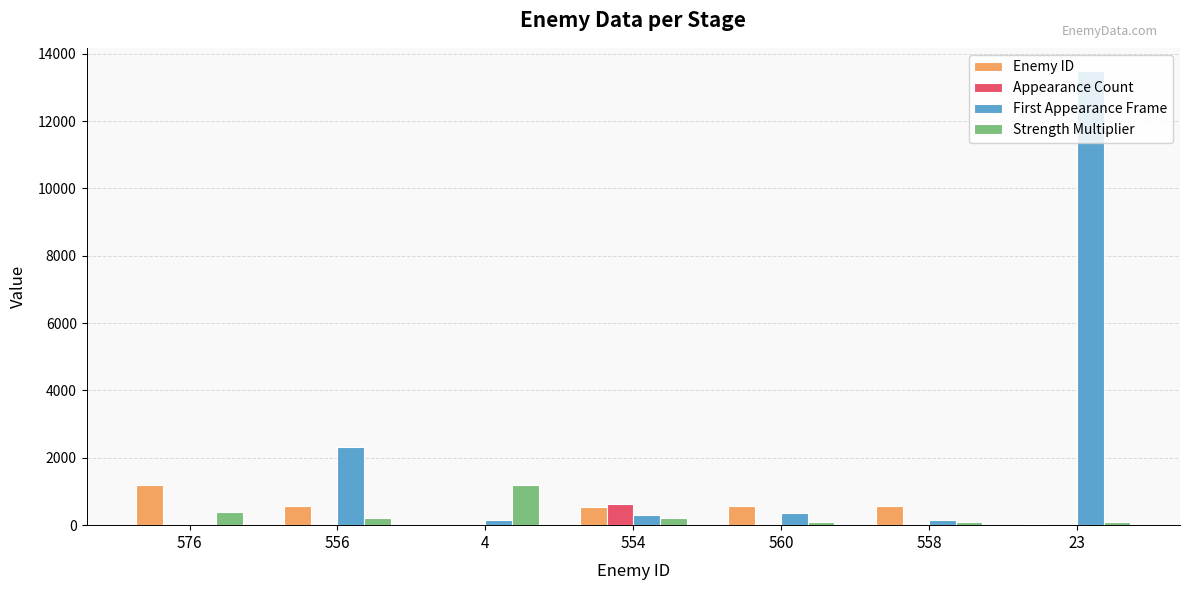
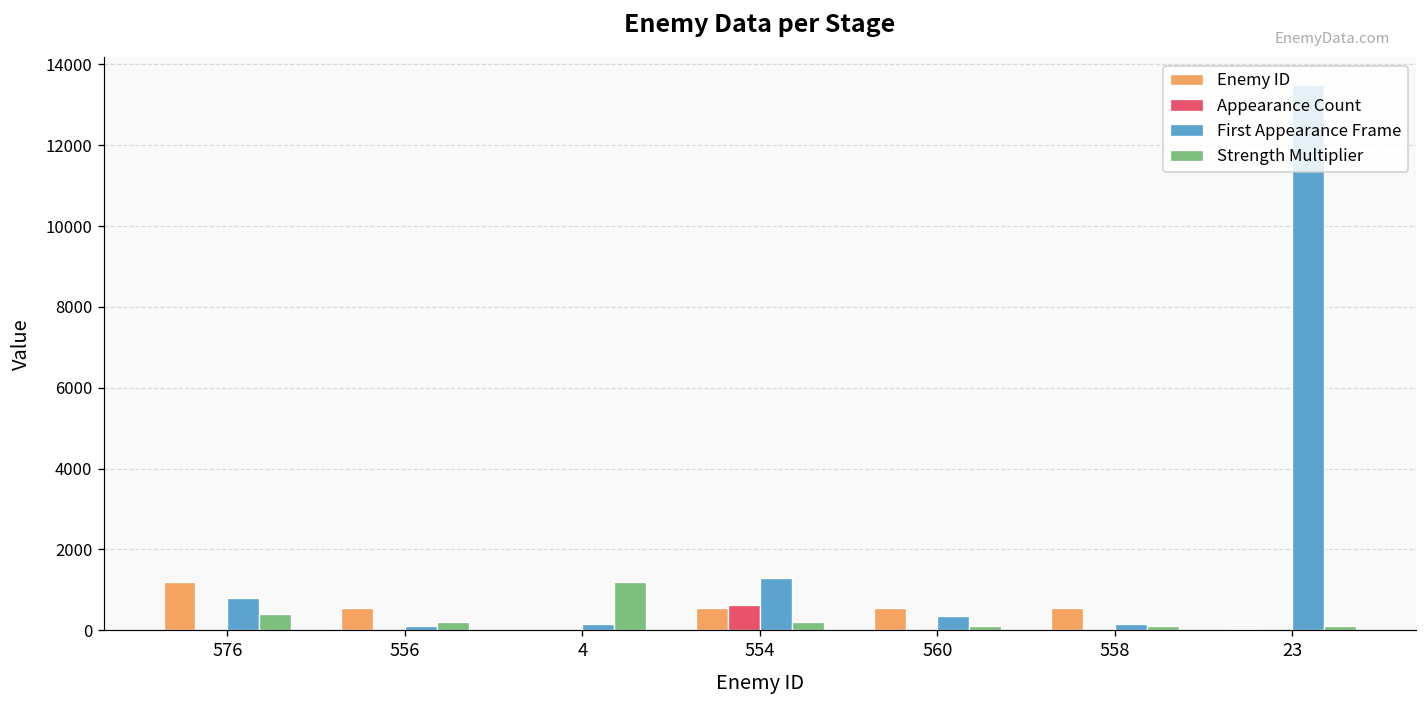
First Appearance Frame, 576: 0 -> 800
First Appearance Frame, 556: 2300 -> 100
First Appearance Frame, 554: 300 -> 1300
